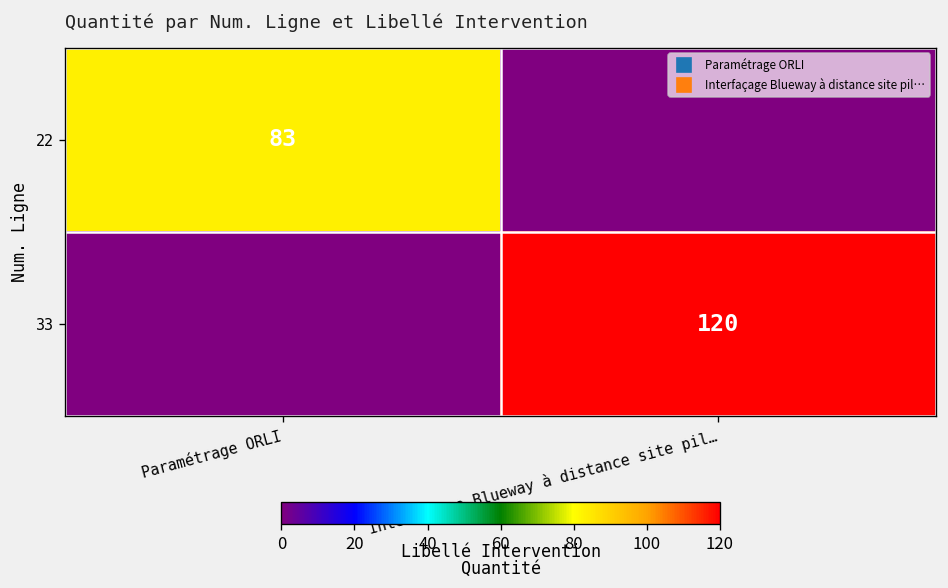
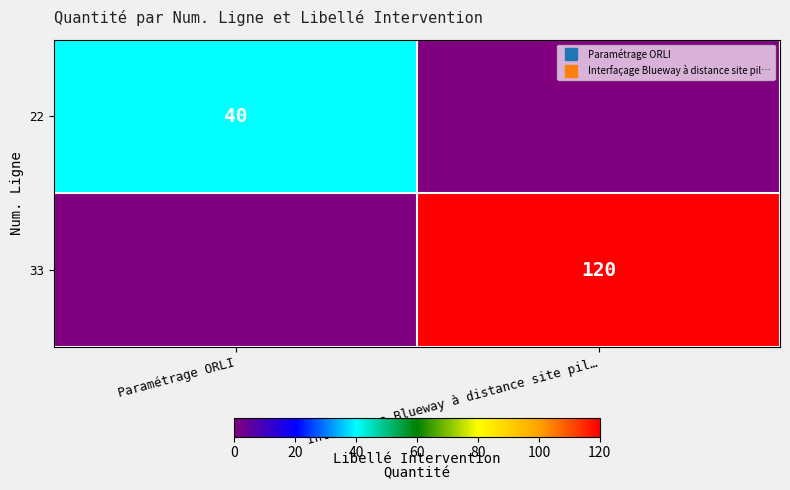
22, Paramétrage ORLI: 83 -> 40
